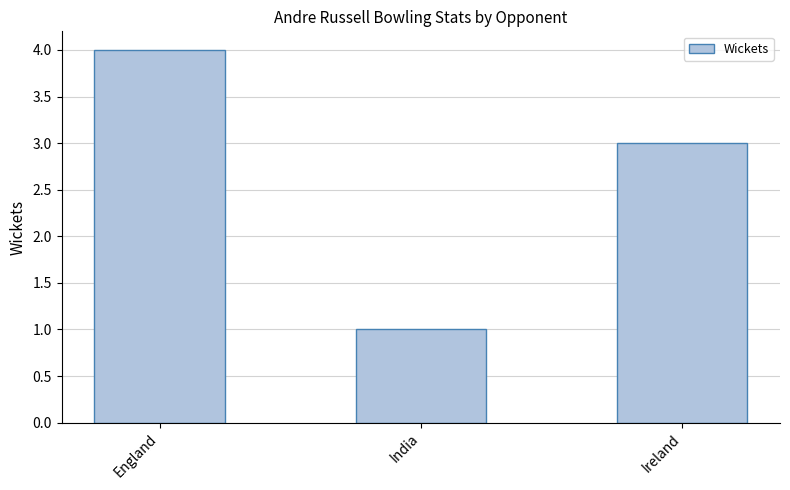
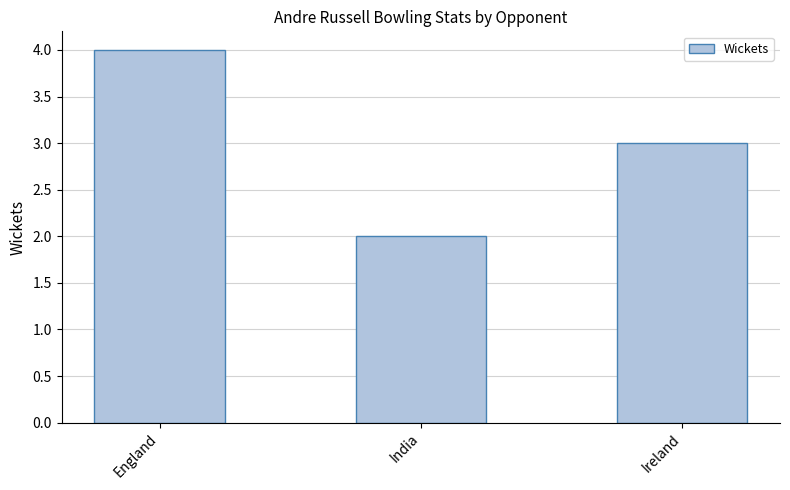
India: 1 -> 2
